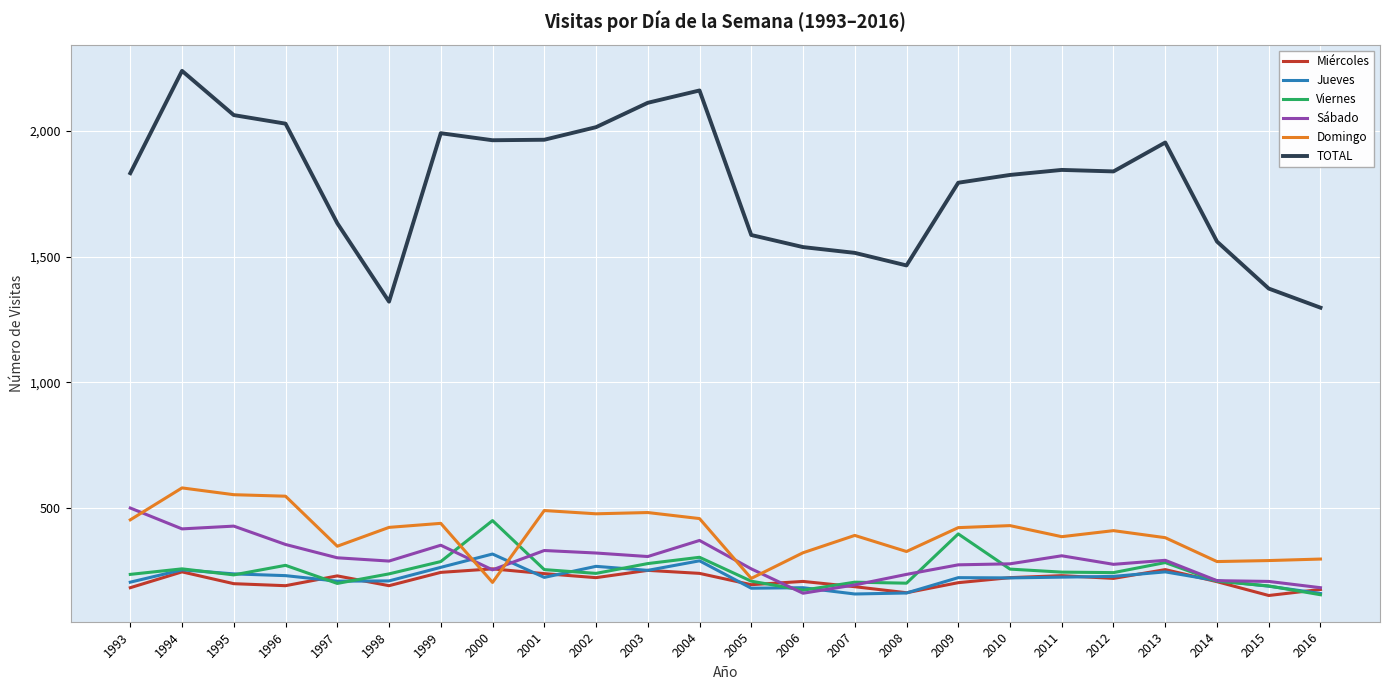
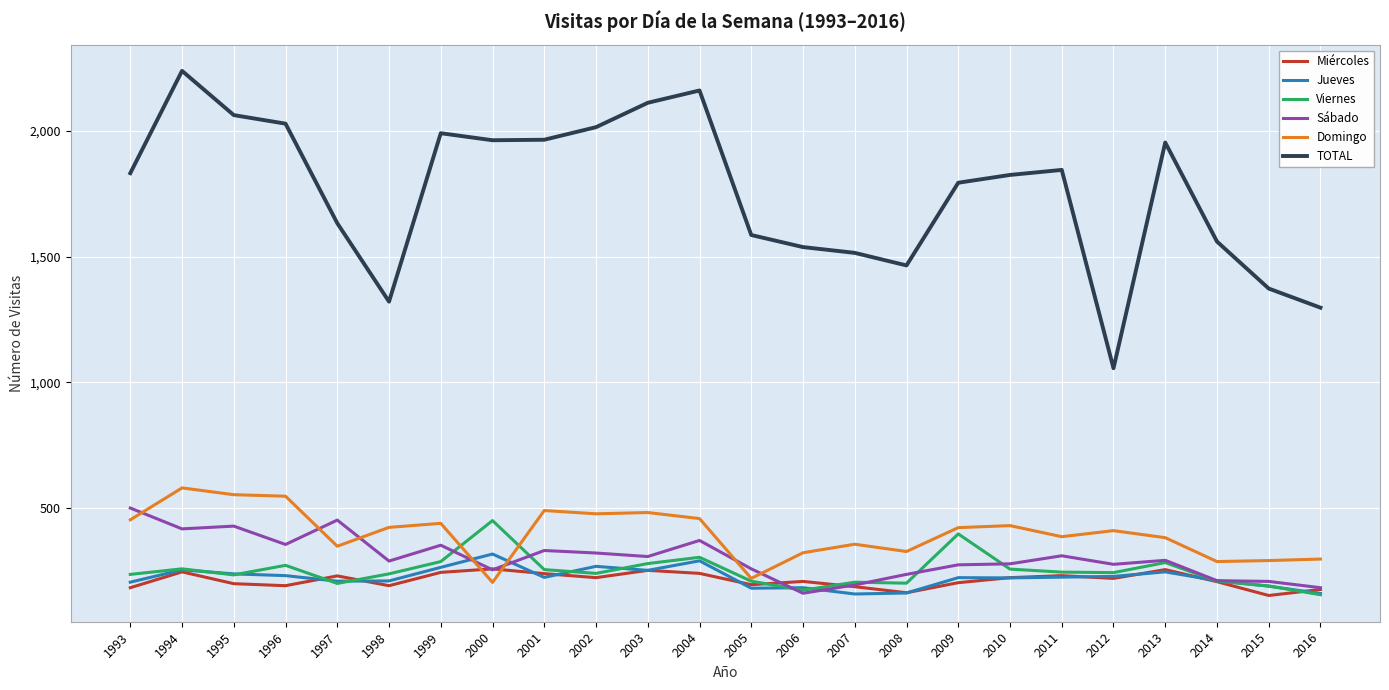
Sábado, 1997: 300 -> 450
Domingo, 2007: 390 -> 360
TOTAL, 2012: 1,840 -> 1,060
